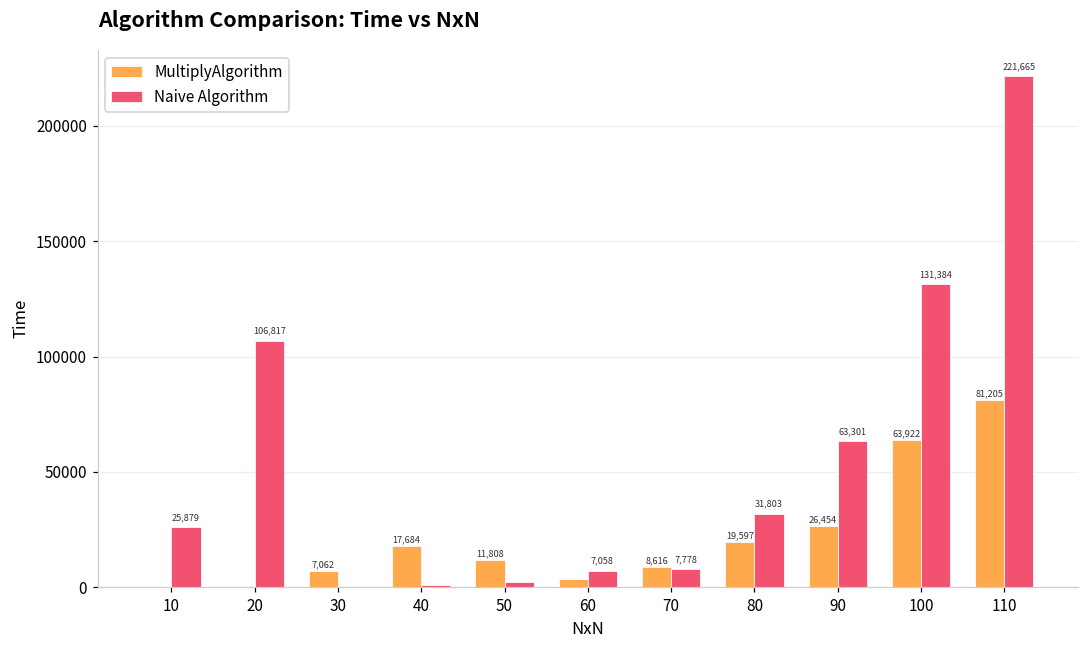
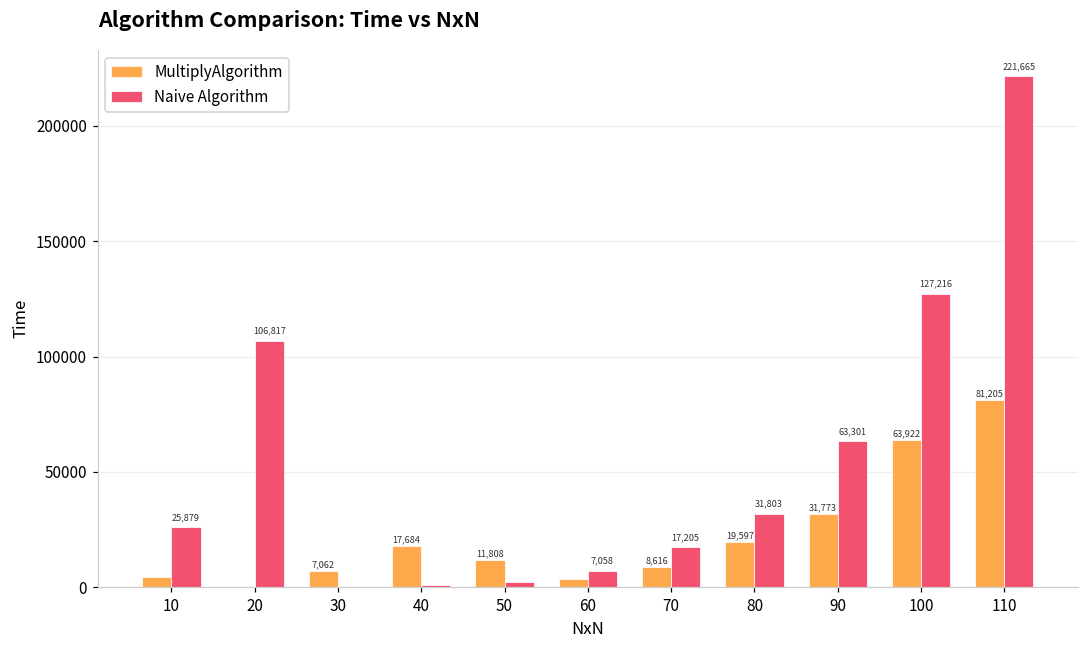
MultiplyAlgorithm, 10: 0 -> 4000
Naive Algorithm, 70: 7,778 -> 17,205
MultiplyAlgorithm, 90: 26,454 -> 31,773
Naive Algorithm, 100: 131,384 -> 127,216
